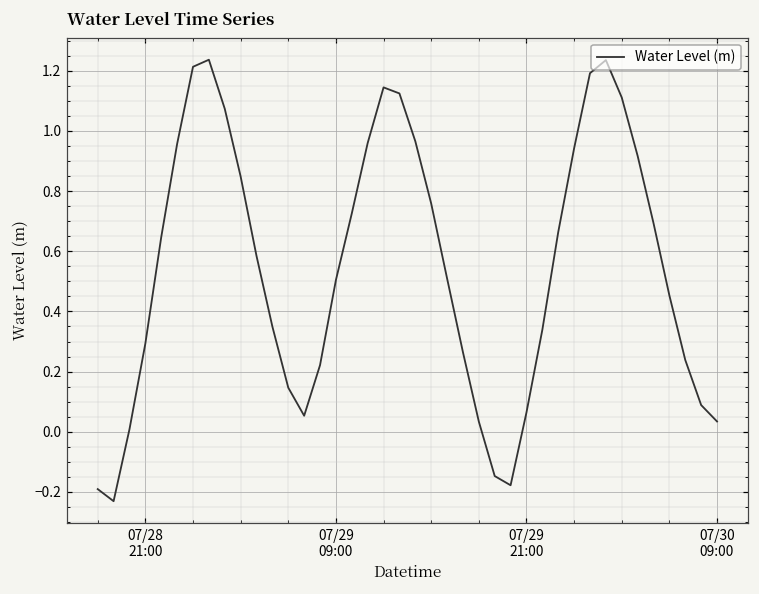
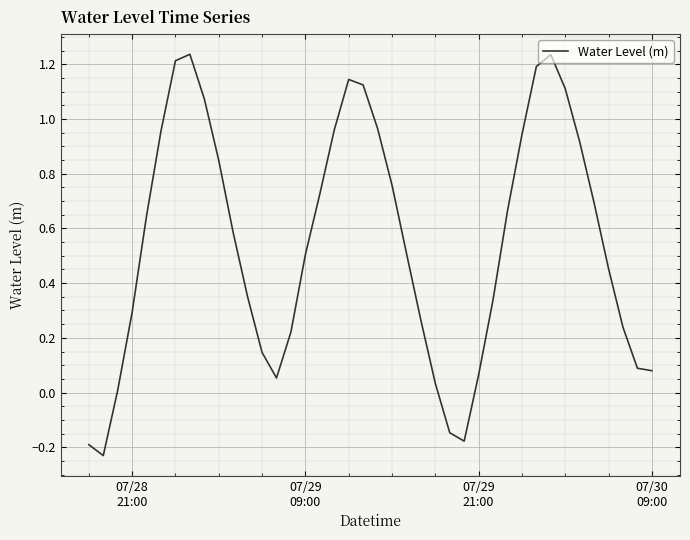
07/30 09:00: 0.03 -> 0.08
